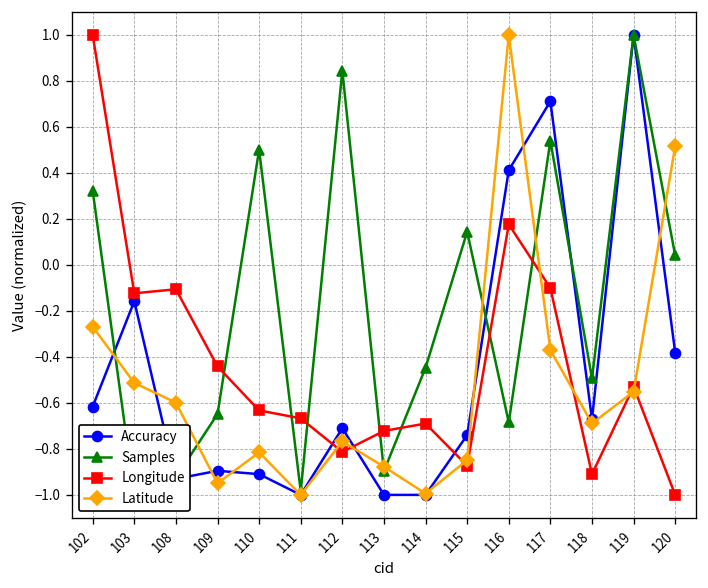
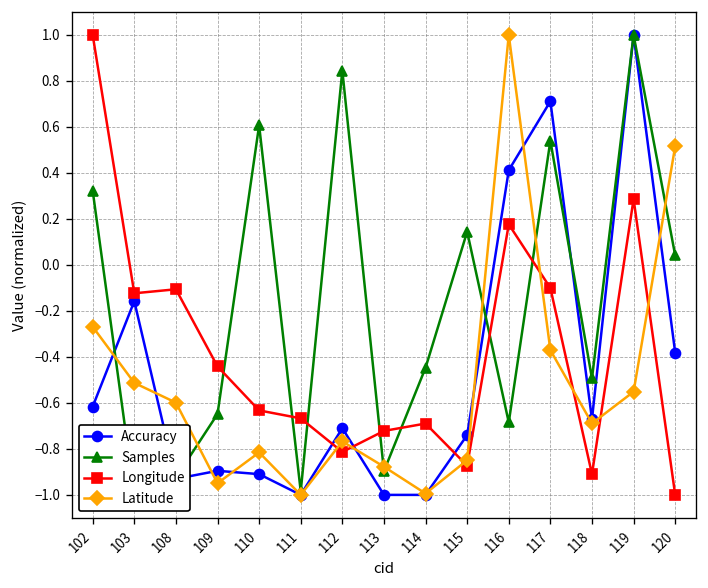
Samples, 110: 0.50 -> 0.61
Longitude, 119: -0.53 -> 0.29
